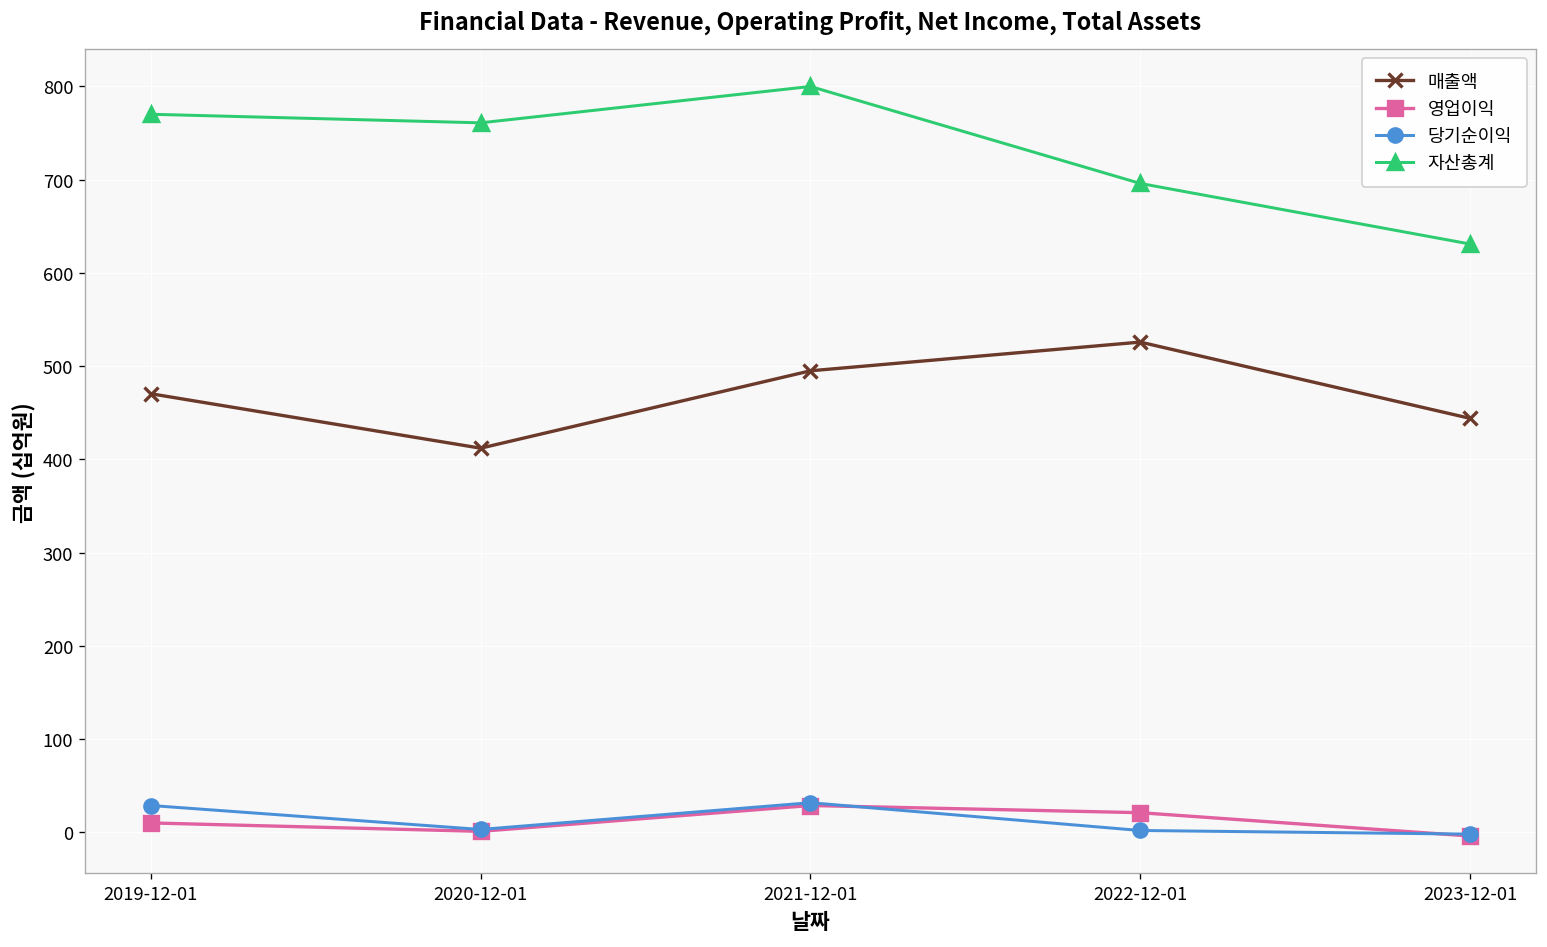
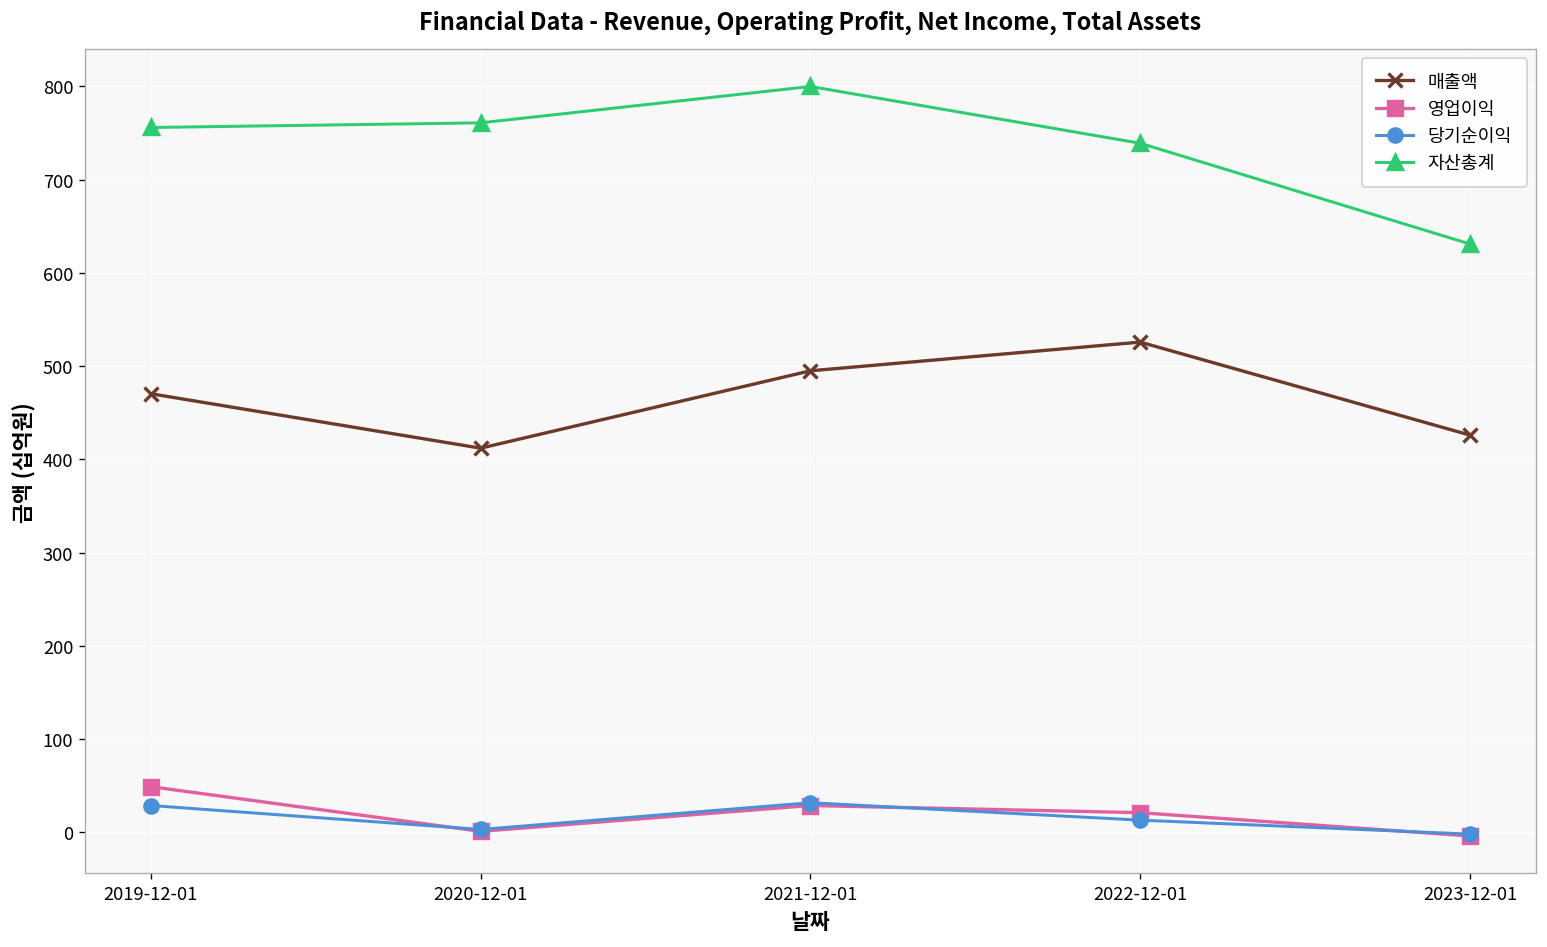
영업이익, 2019-12-01: 10 -> 50
자산총계, 2019-12-01: 770 -> 760
당기순이익, 2022-12-01: 0 -> 10
자산총계, 2022-12-01: 700 -> 740
매출액, 2023-12-01: 440 -> 430
